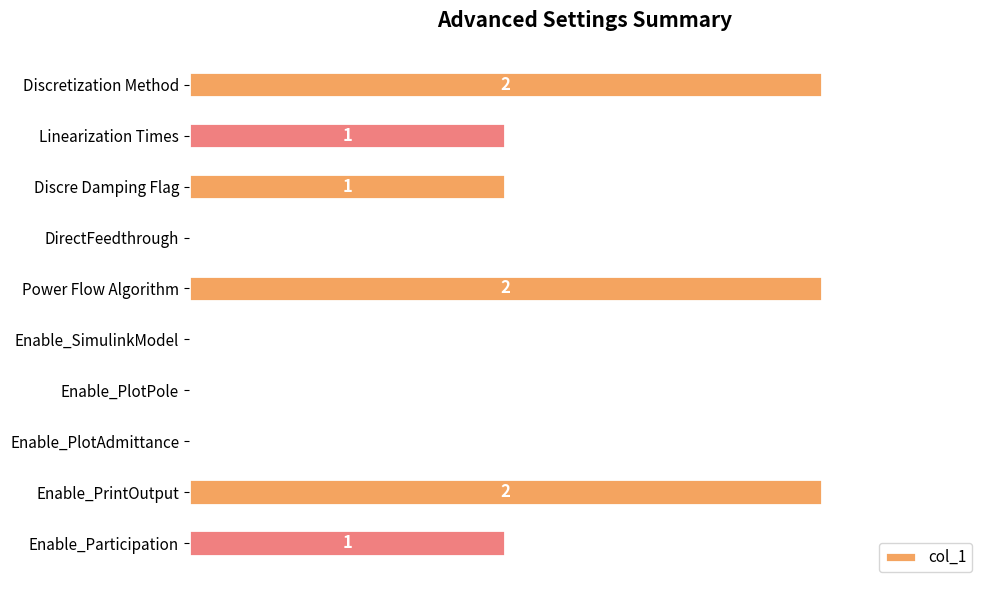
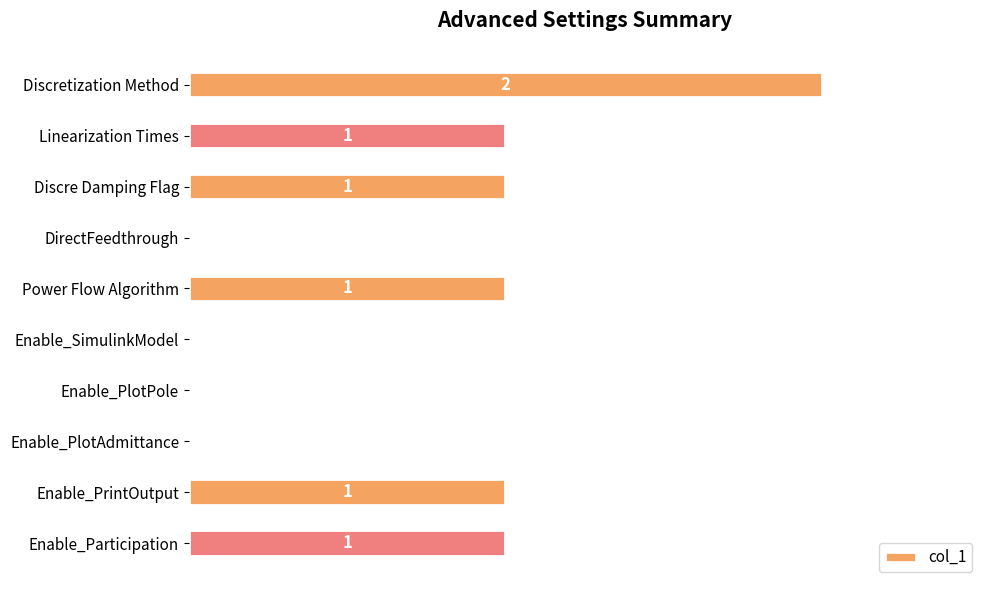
Power Flow Algorithm: 2 -> 1
Enable_PrintOutput: 2 -> 1
